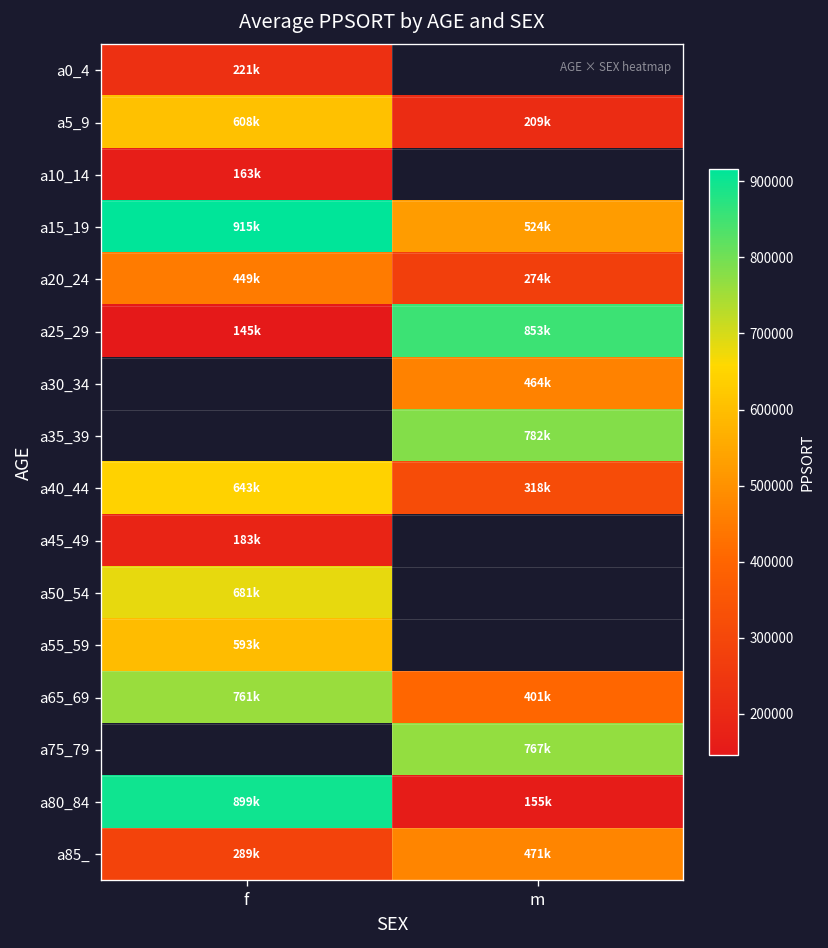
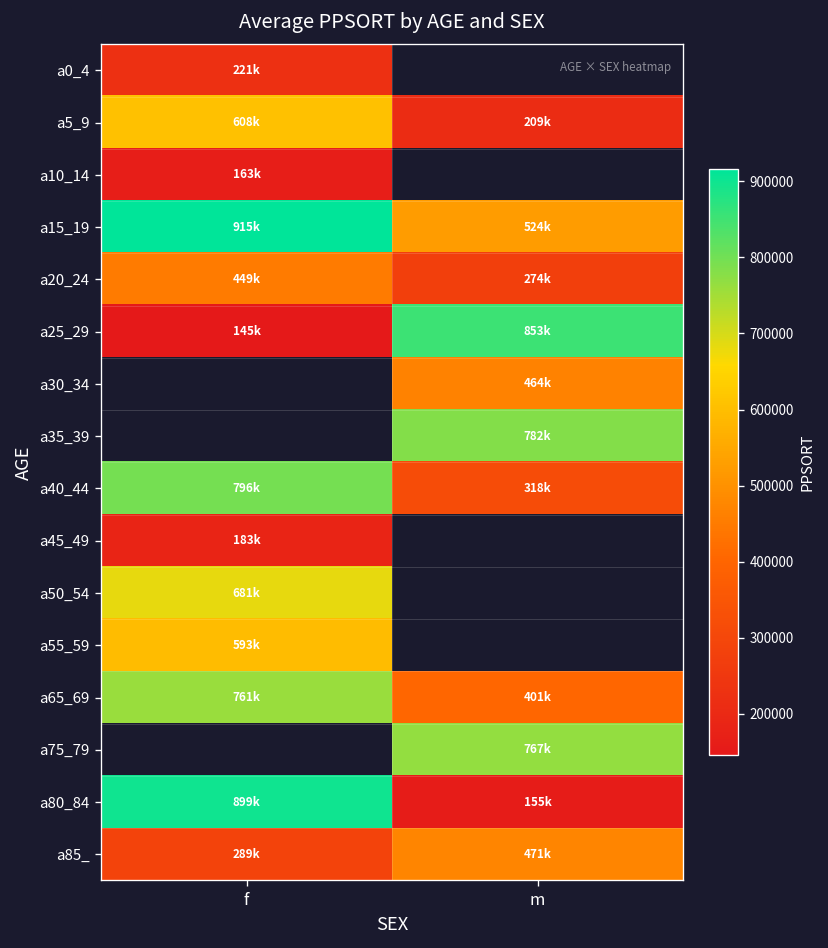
a40_44, f: 643k -> 796k
